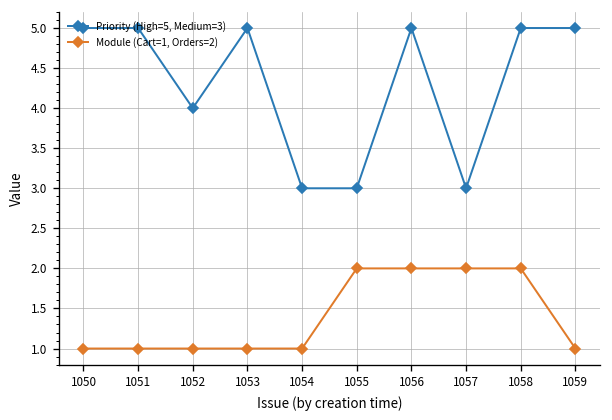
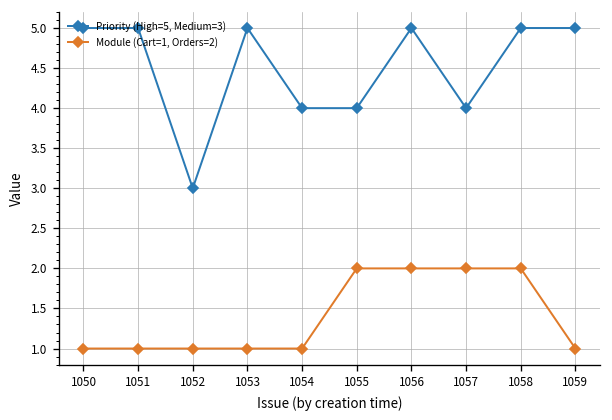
Priority (High=5, Medium=3), 1052: 4 -> 3
Priority (High=5, Medium=3), 1054: 3 -> 4
Priority (High=5, Medium=3), 1055: 3 -> 4
Priority (High=5, Medium=3), 1057: 3 -> 4
